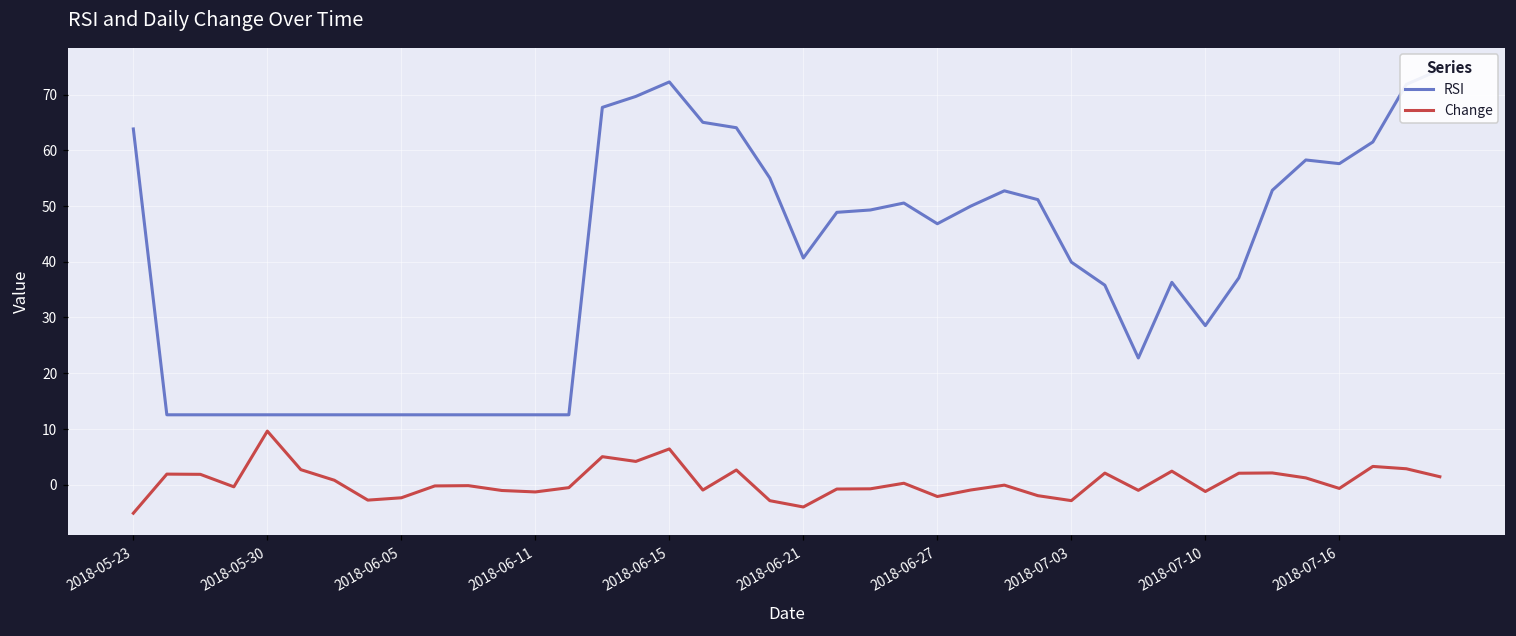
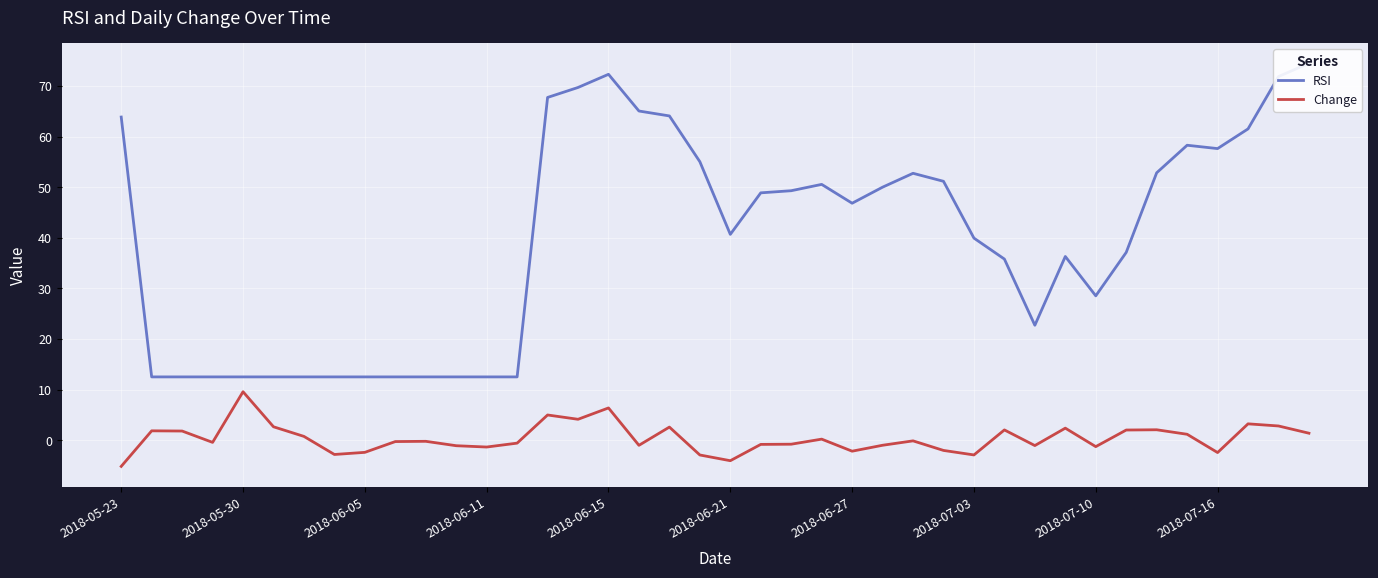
Change, 2018-07-16: -1 -> -2
